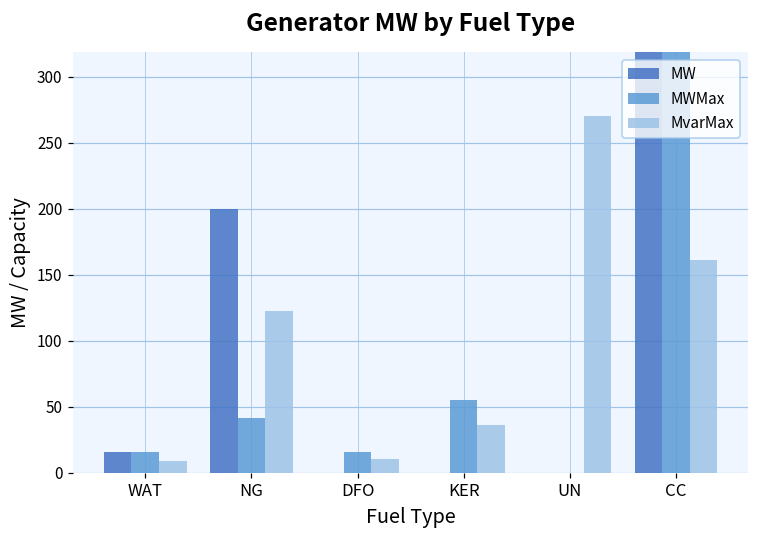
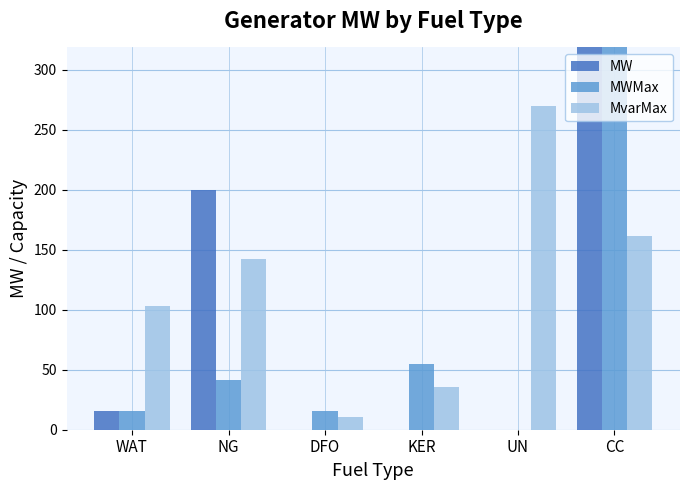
MvarMax, WAT: 9 -> 103
MvarMax, NG: 122 -> 142
